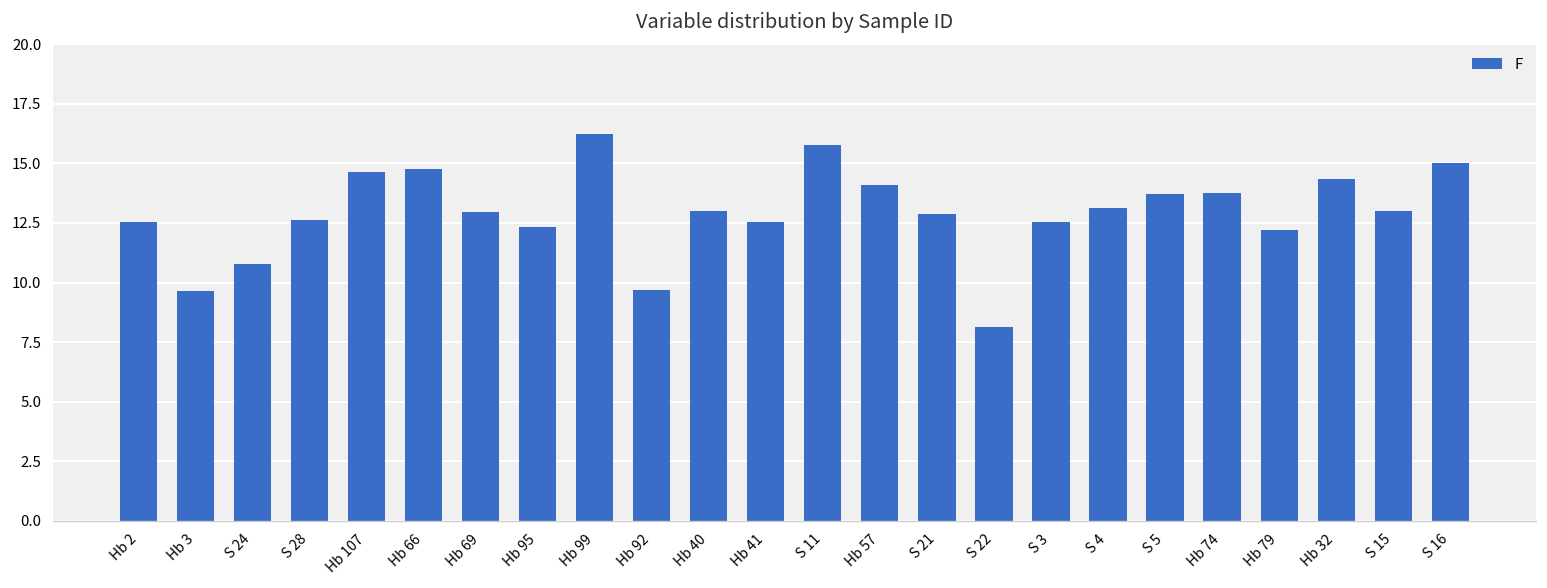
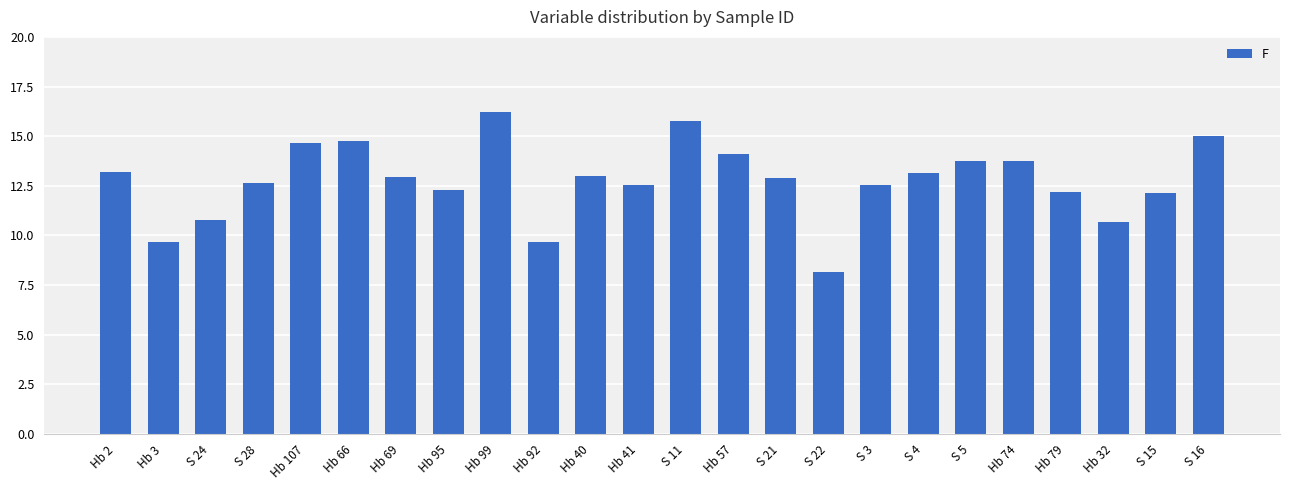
Hb 2: 12.5 -> 13.2
Hb 32: 14.3 -> 10.7
S 15: 13.0 -> 12.2
